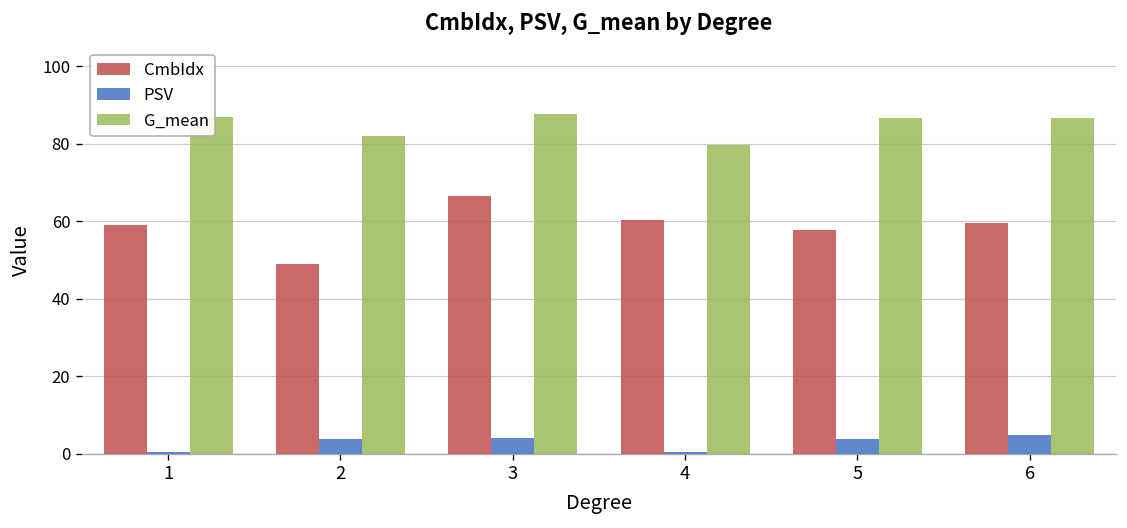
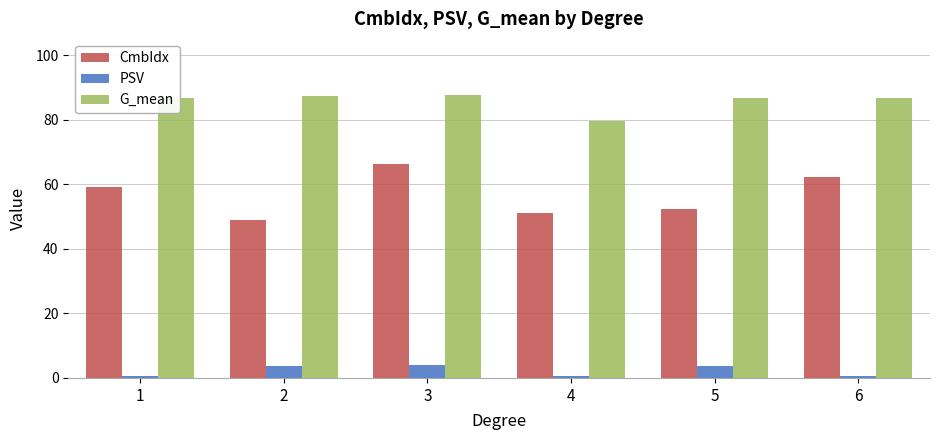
G_mean, 2: 82 -> 87
CmbIdx, 4: 60 -> 51
CmbIdx, 5: 58 -> 52
CmbIdx, 6: 60 -> 62
PSV, 6: 5 -> 0
